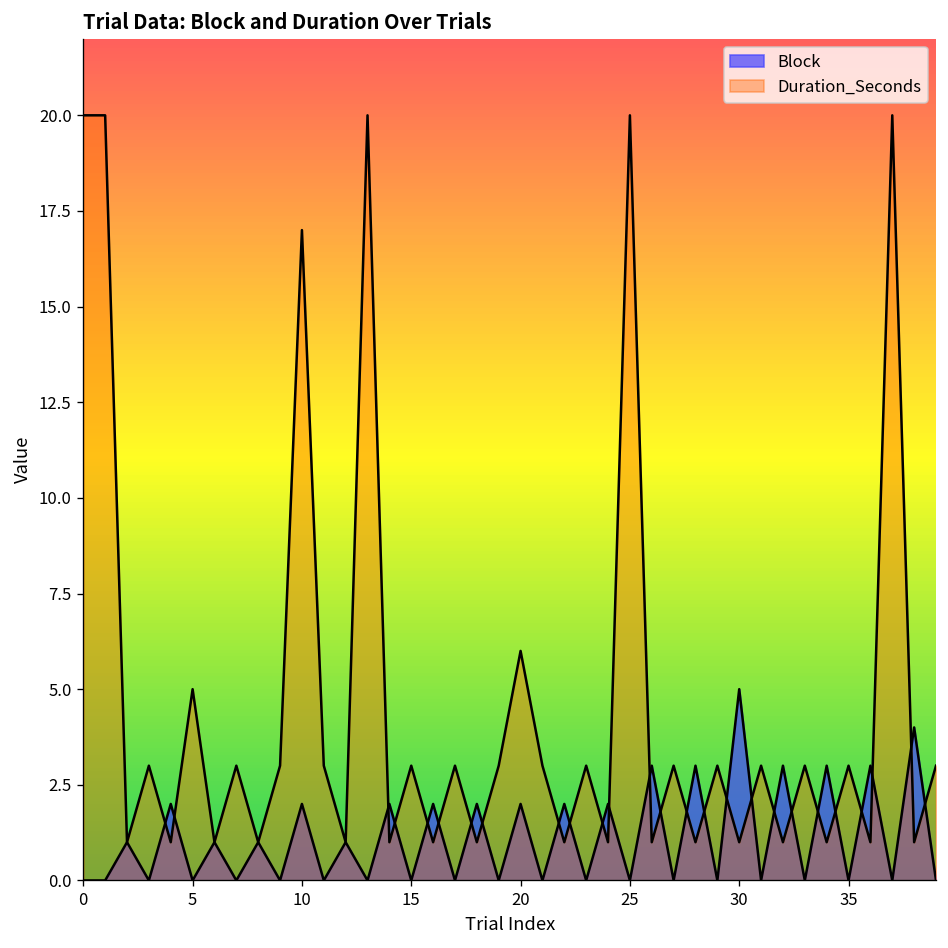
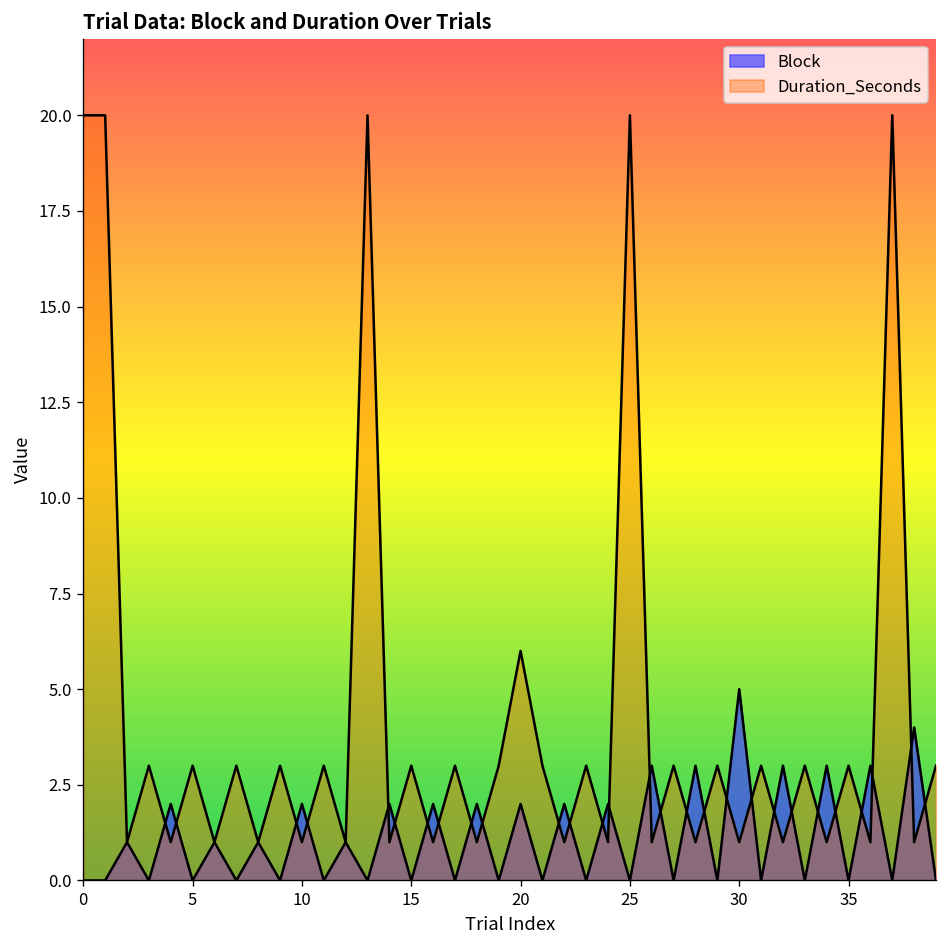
Duration_Seconds, 5: 5 -> 3
Duration_Seconds, 10: 17 -> 1
